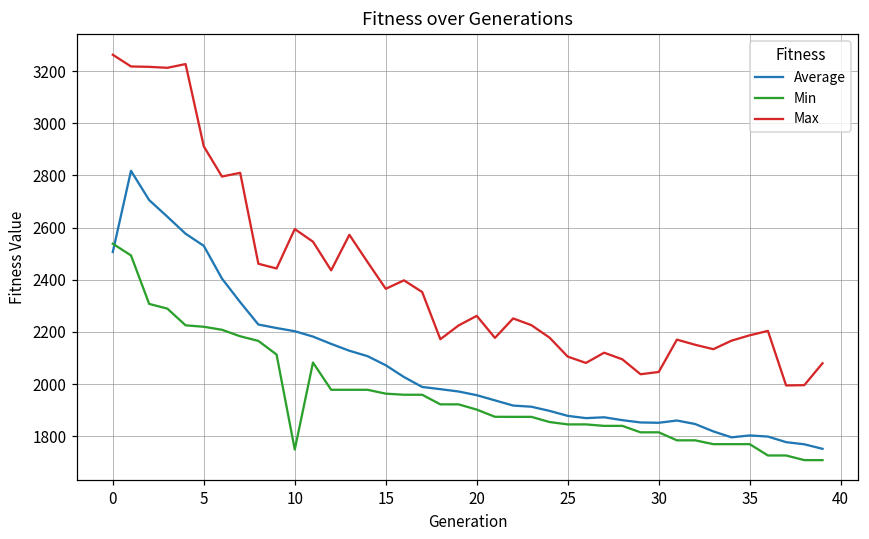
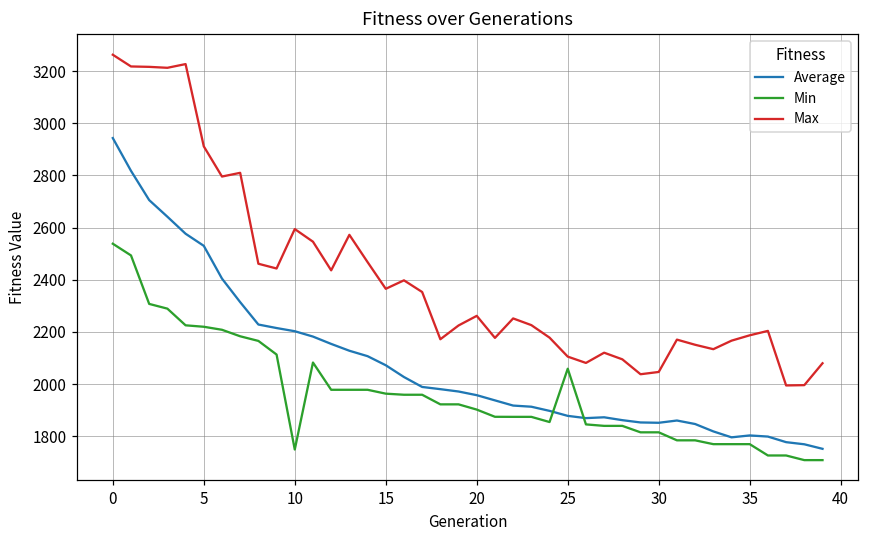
Average, 0: 2510 -> 2940
Min, 25: 1850 -> 2060
